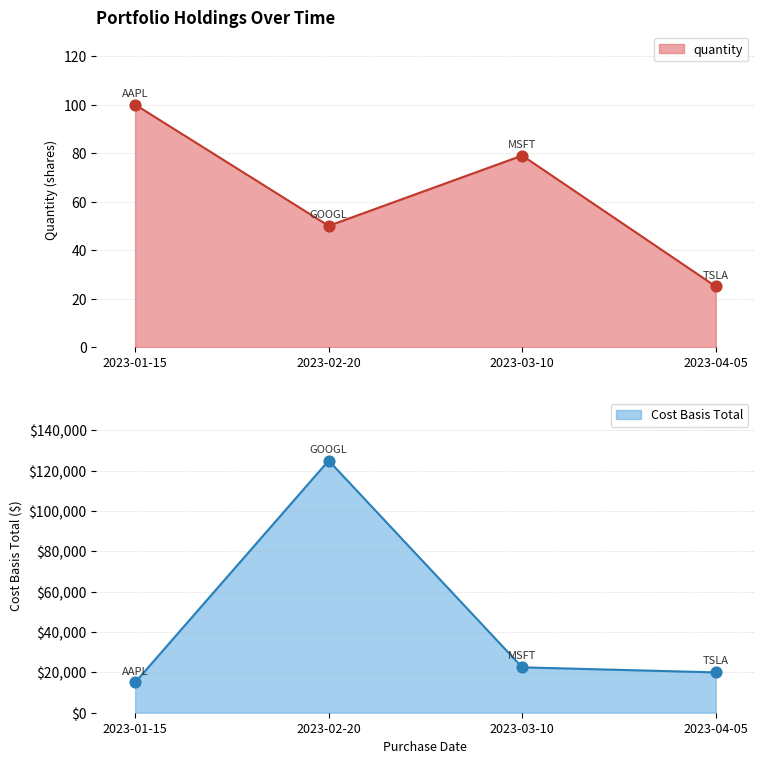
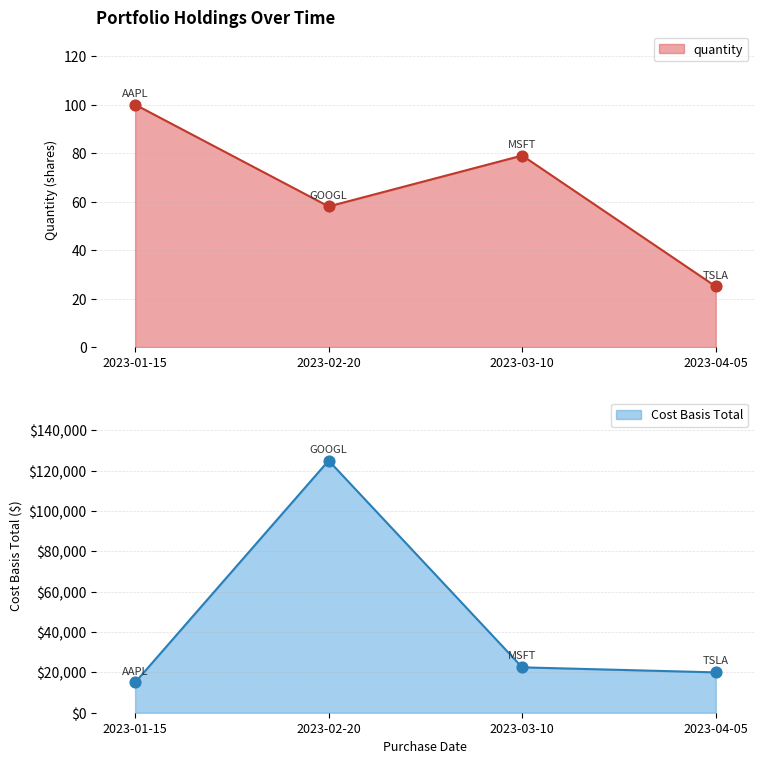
Portfolio Holdings Over Time, 2023-02-20: 50 -> 58
